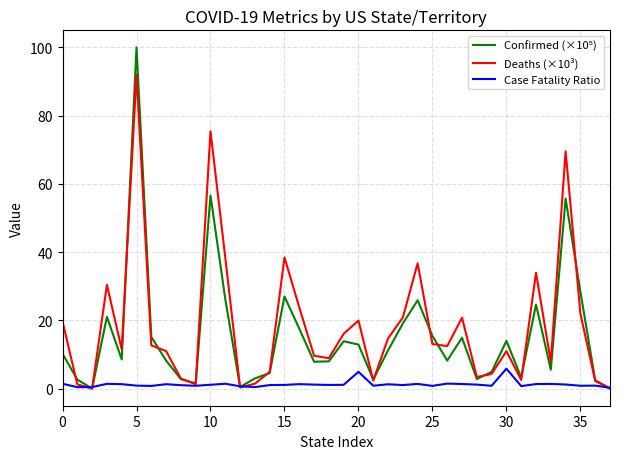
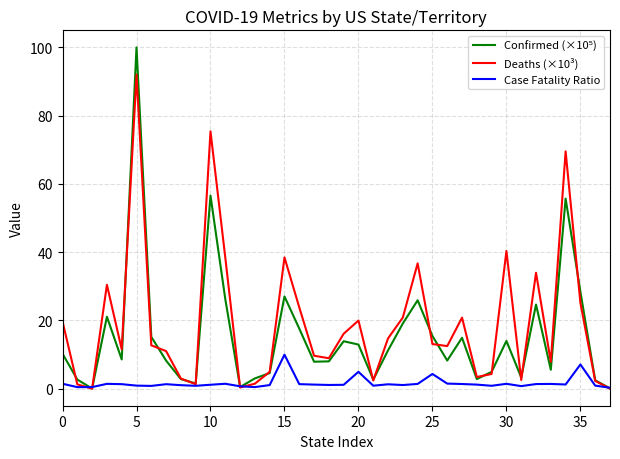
Case Fatality Ratio, 15: 1 -> 10
Case Fatality Ratio, 25: 1 -> 4
Deaths (×10³), 30: 11 -> 40
Case Fatality Ratio, 30: 6 -> 1
Deaths (×10³), 35: 22 -> 25
Case Fatality Ratio, 35: 1 -> 7
